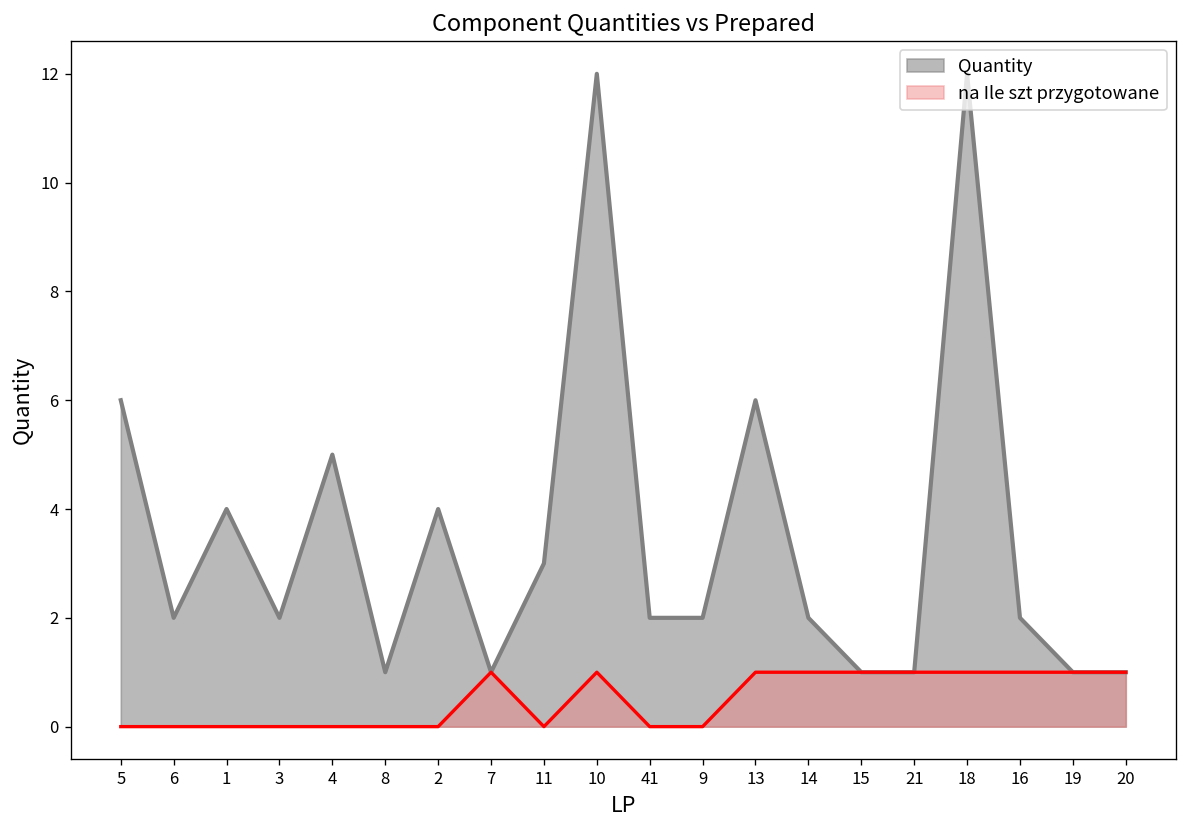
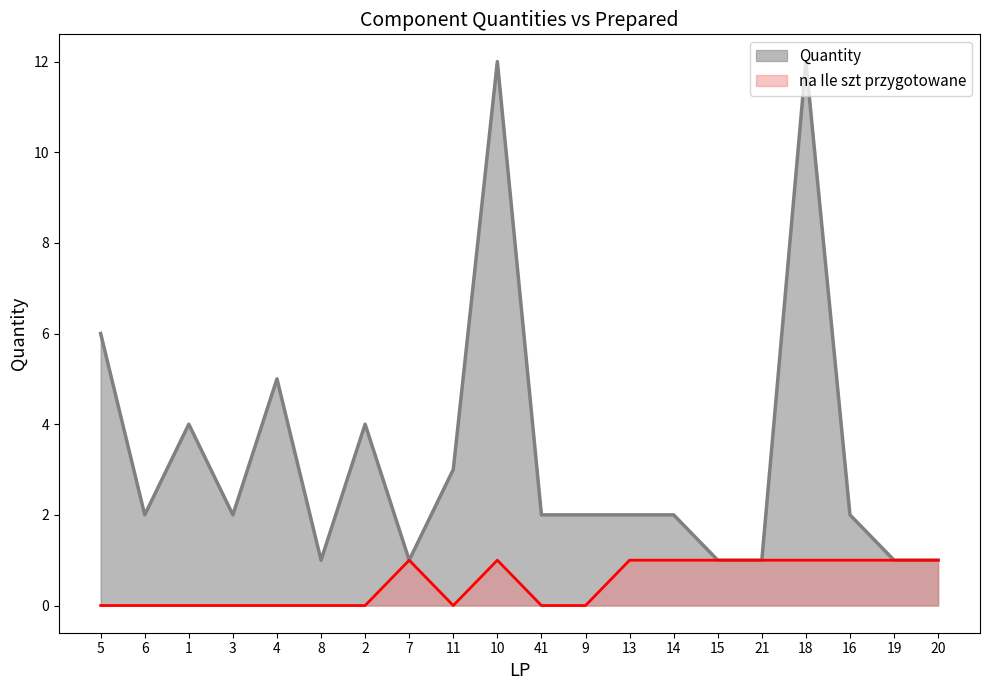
Quantity, 13: 6 -> 2
